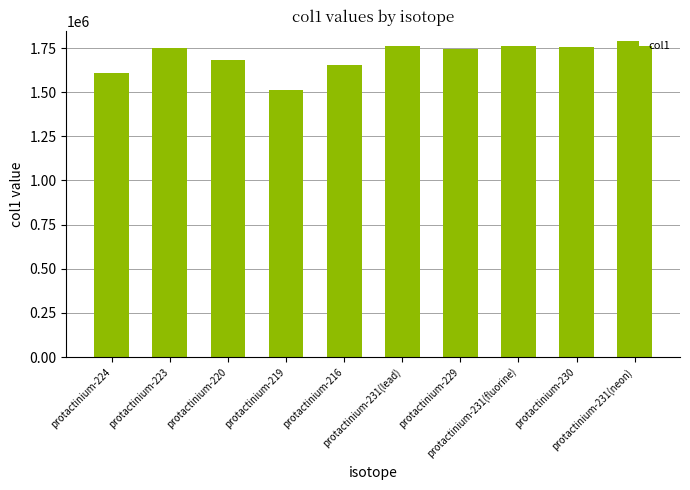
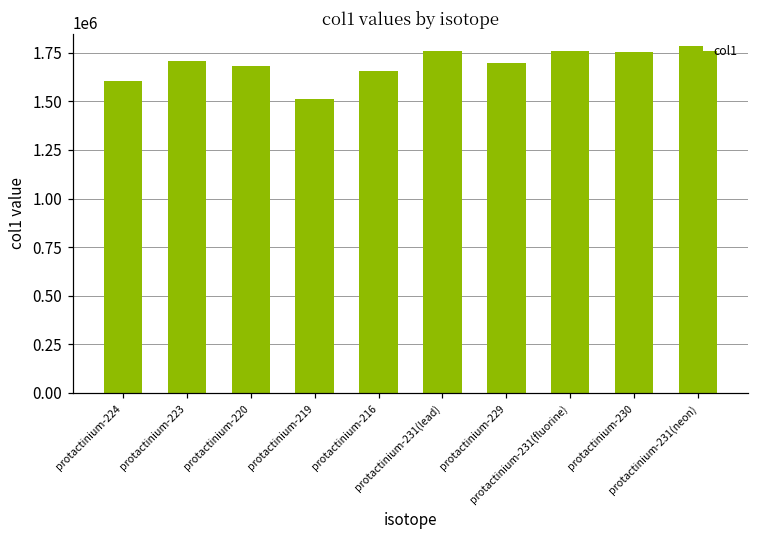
protactinium-223: 1750000 -> 1710000
protactinium-229: 1750000 -> 1700000
